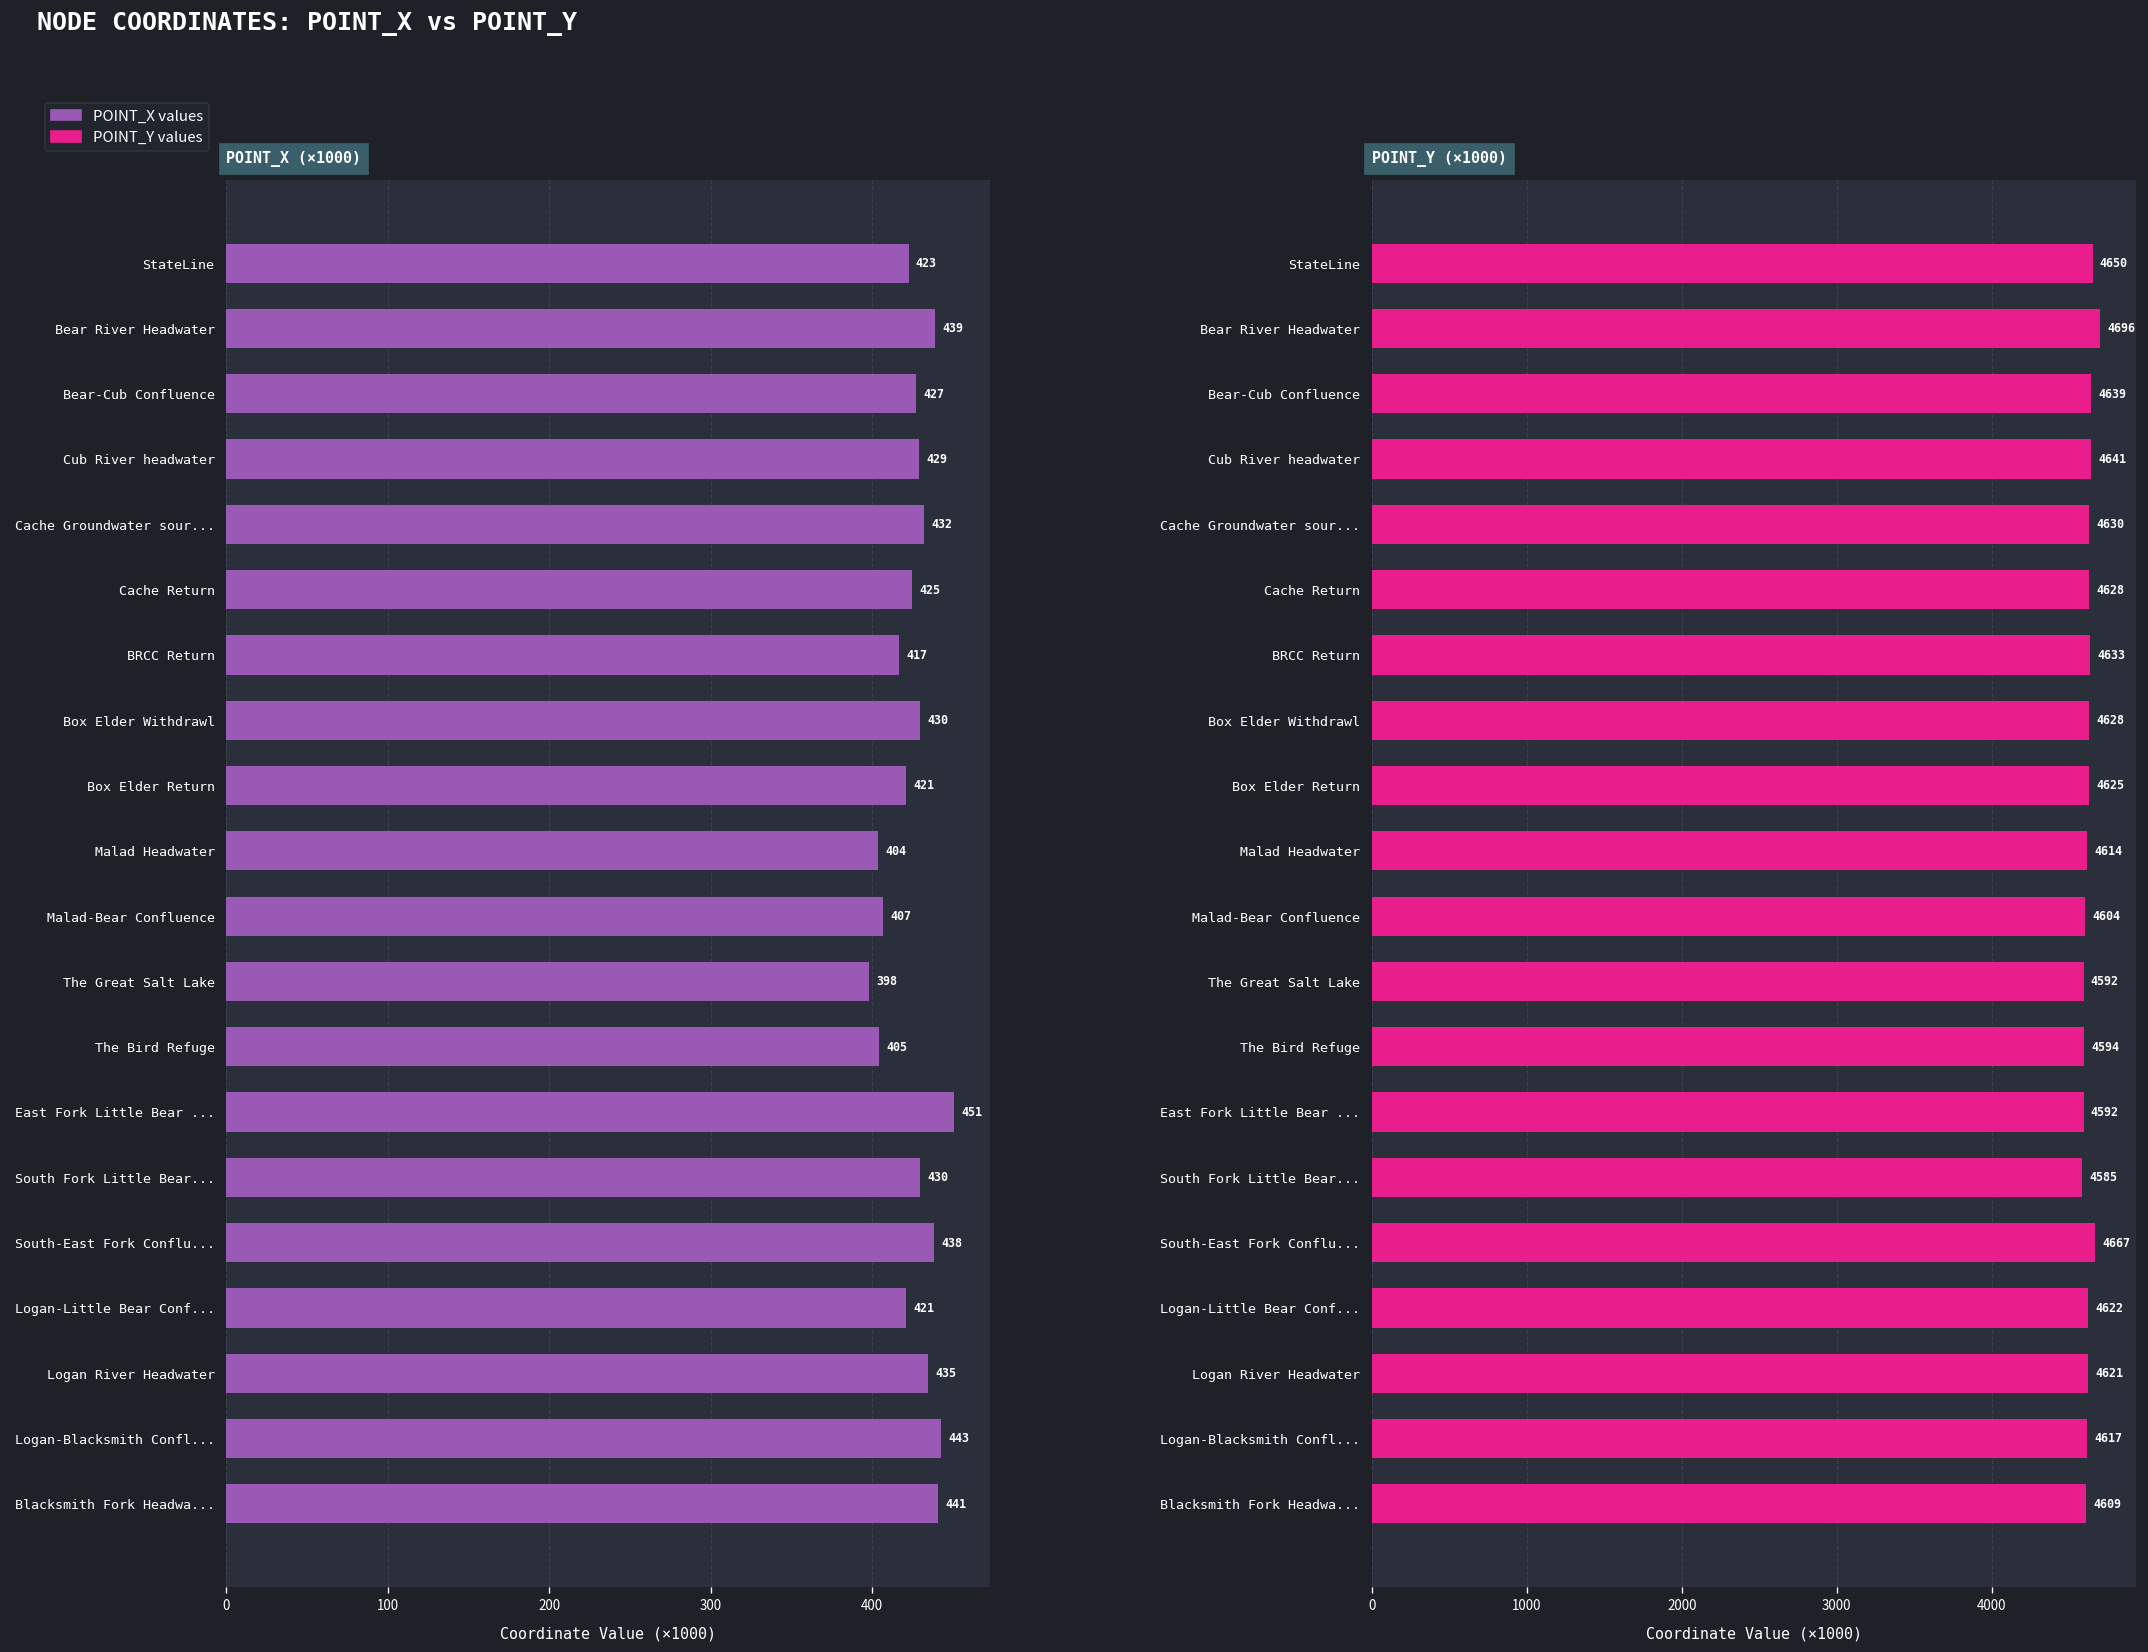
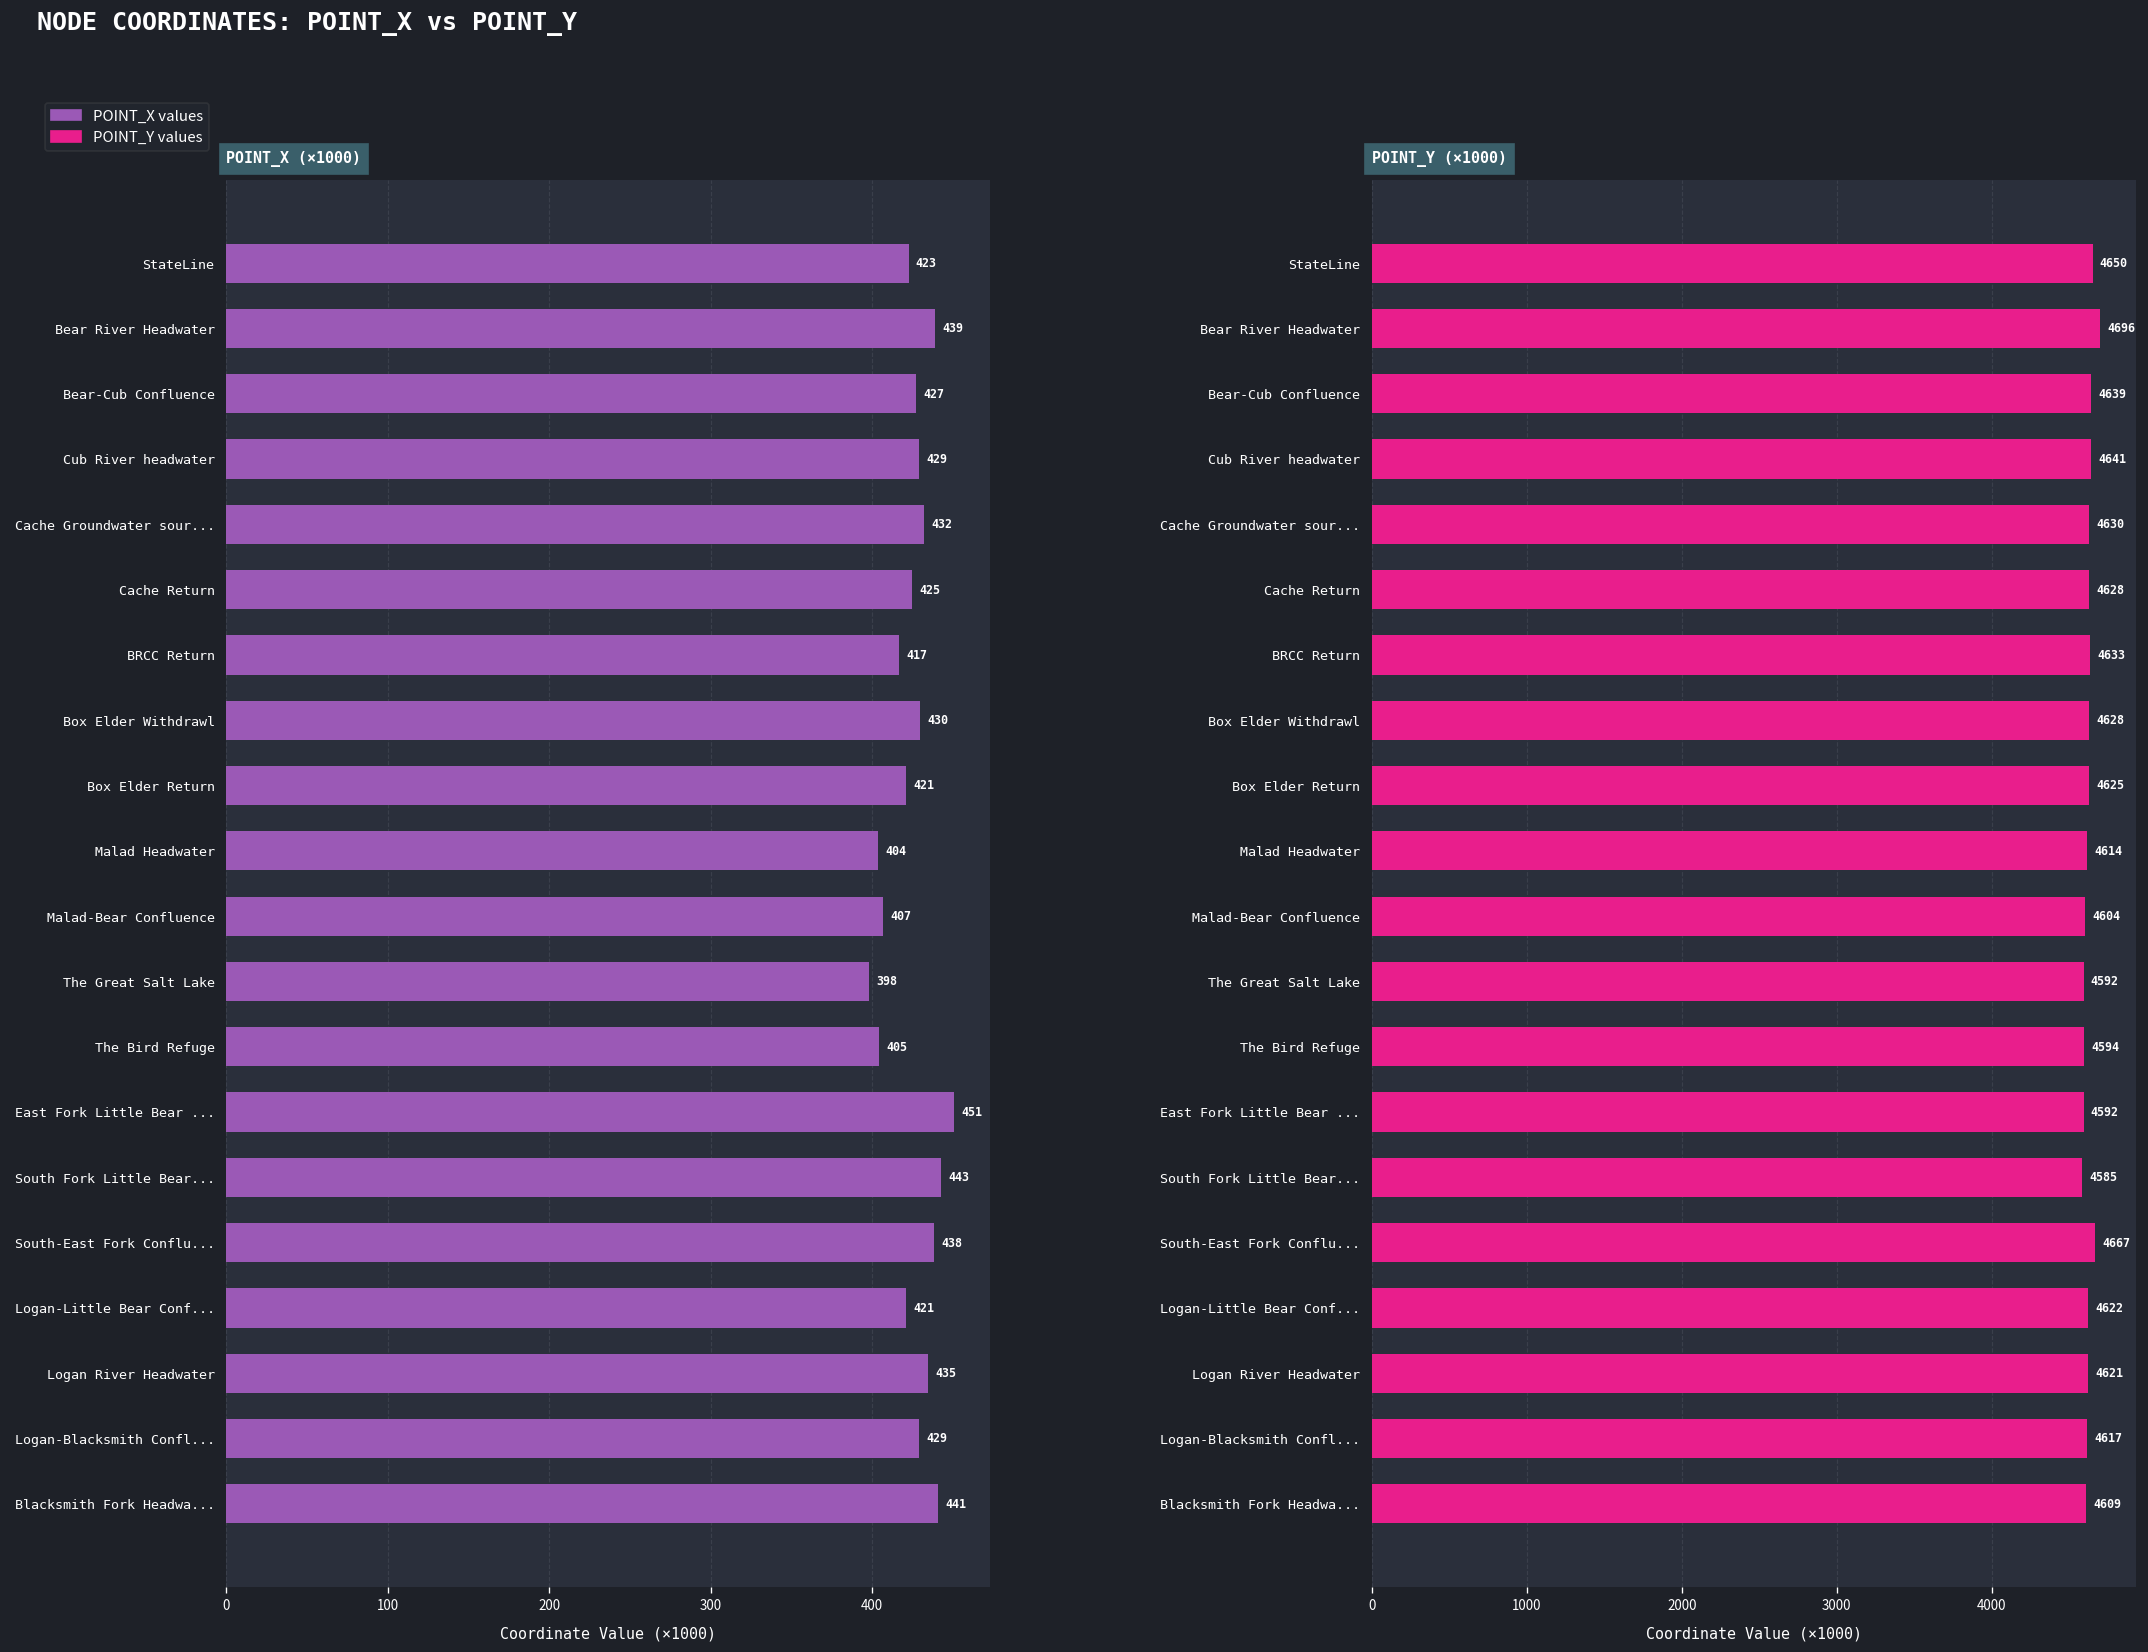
POINT_X (×1000), South Fork Little Bear...: 430 -> 443
POINT_X (×1000), Logan-Blacksmith Confl...: 443 -> 429
